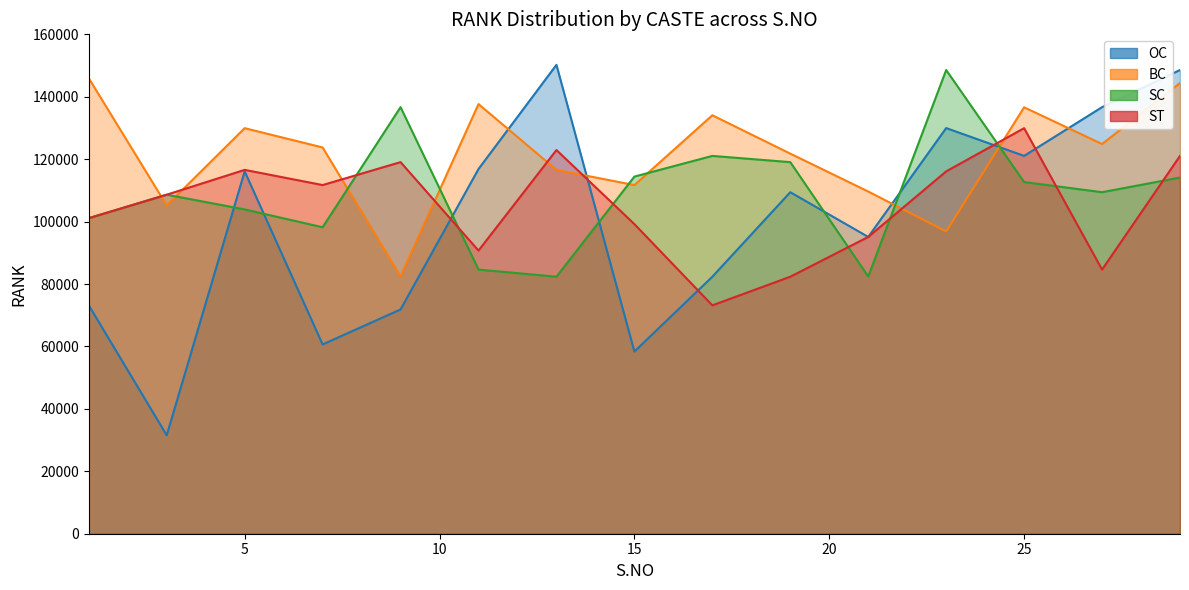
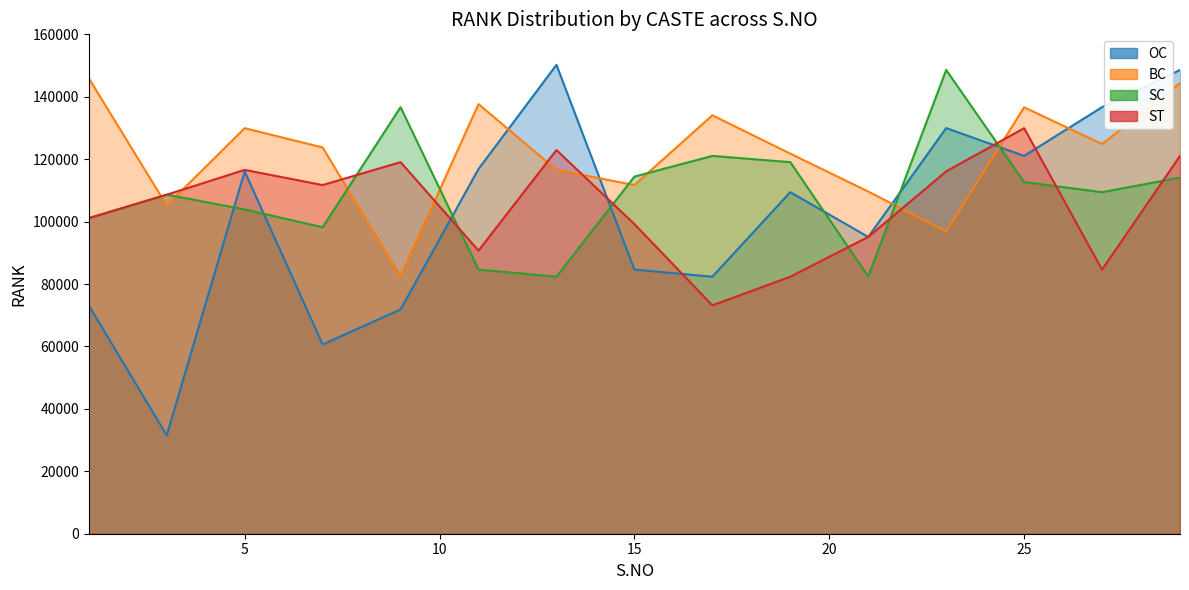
OC, 15: 58000 -> 85000
